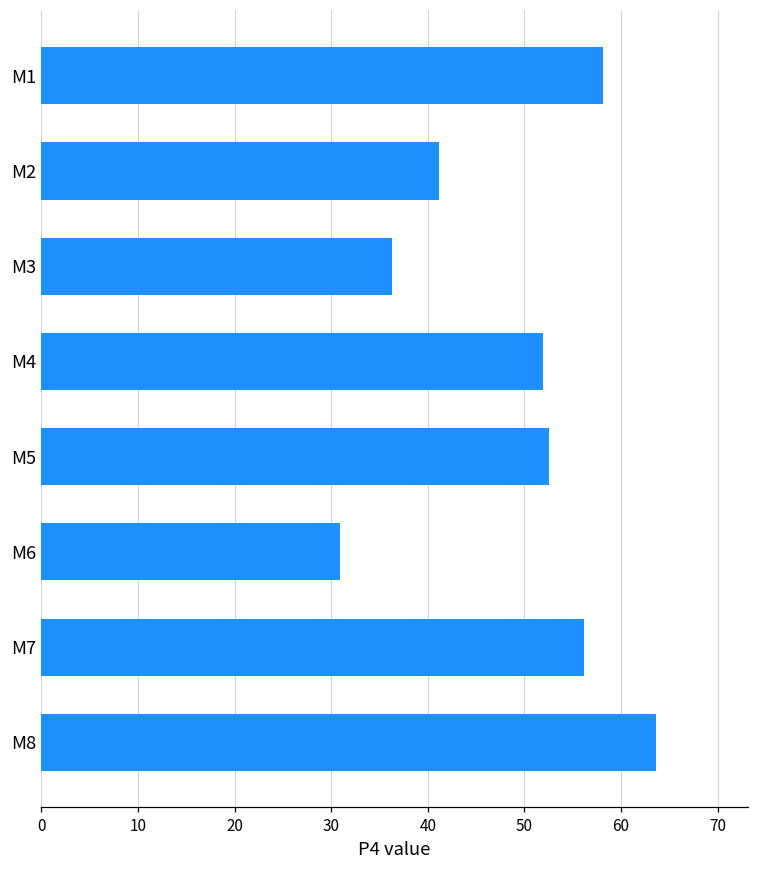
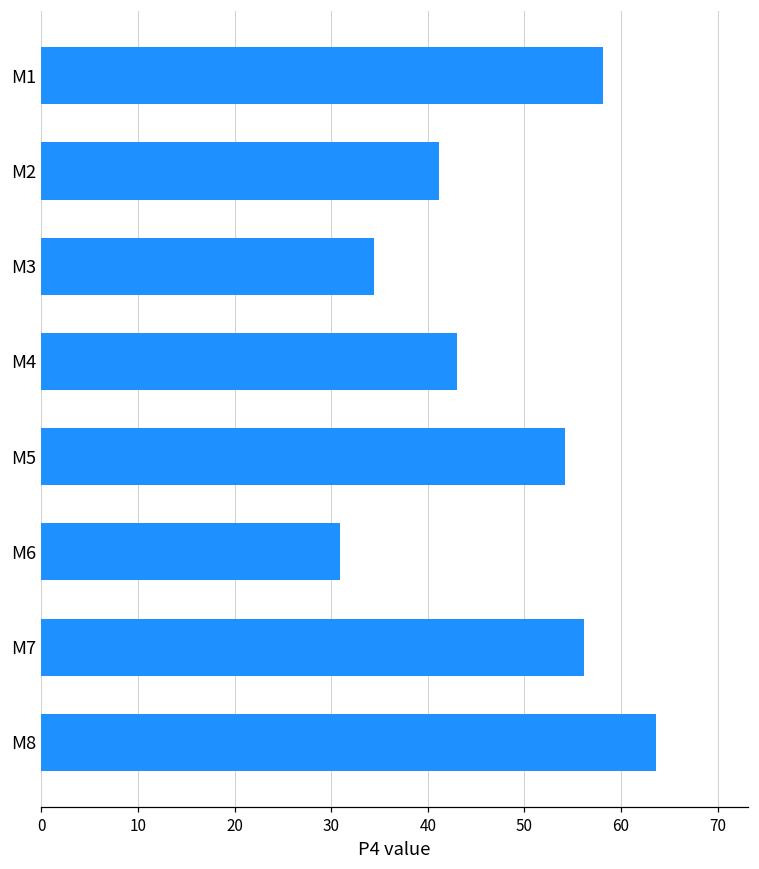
M3: 36 -> 34
M4: 52 -> 43
M5: 53 -> 54
